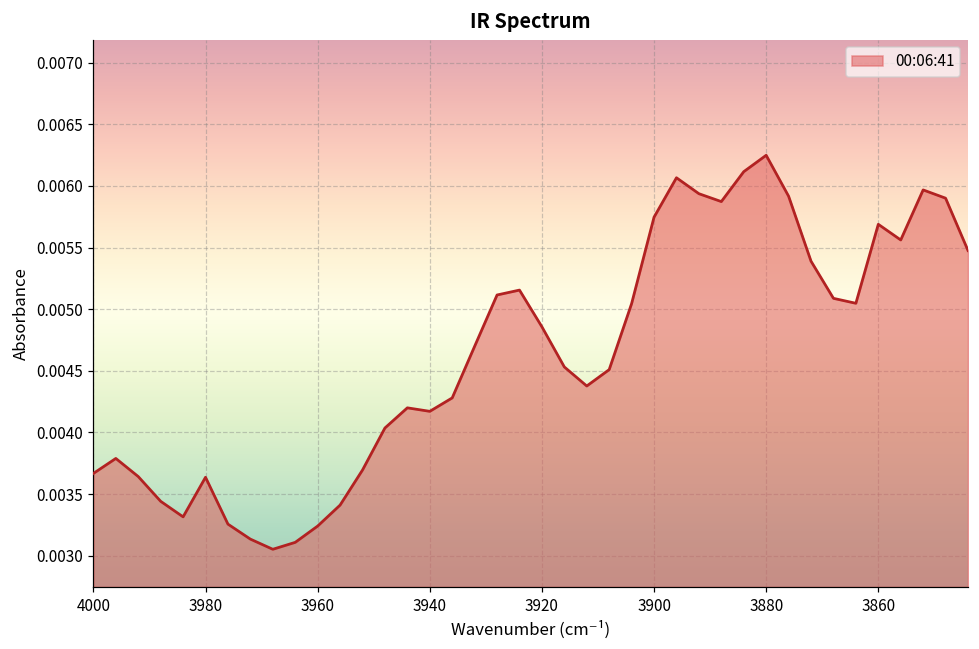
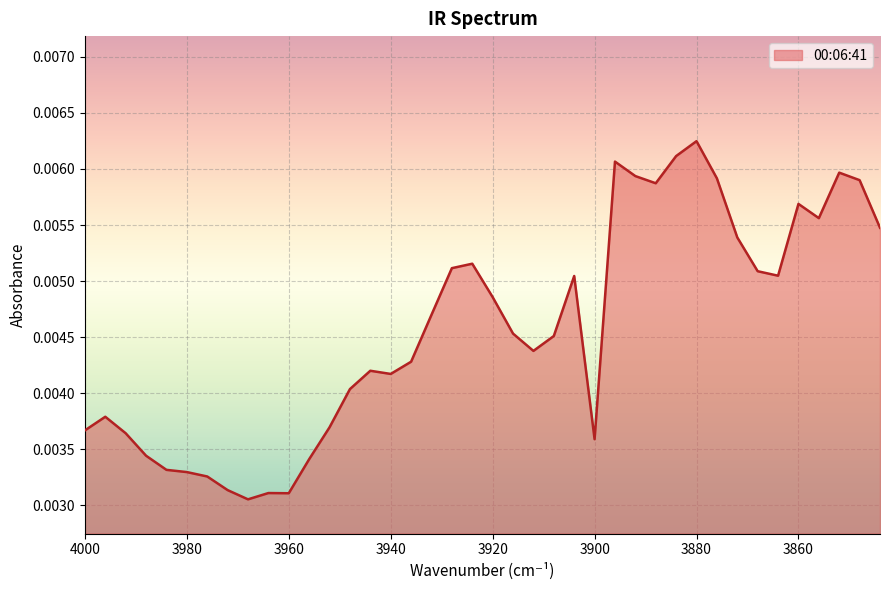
3980: 0.00364 -> 0.00330
3960: 0.00324 -> 0.00311
3900: 0.00575 -> 0.00359
